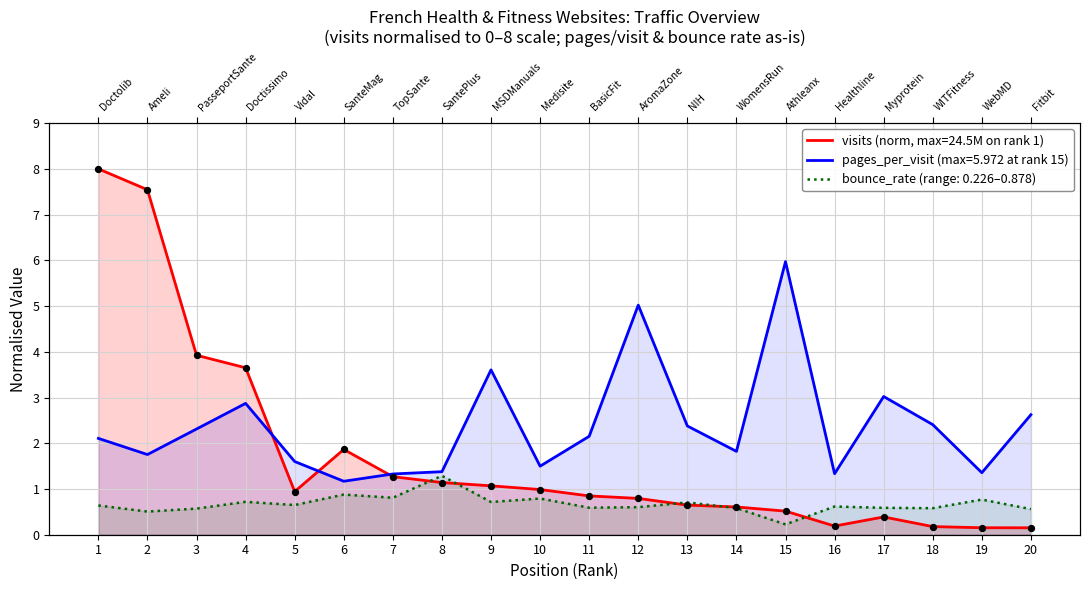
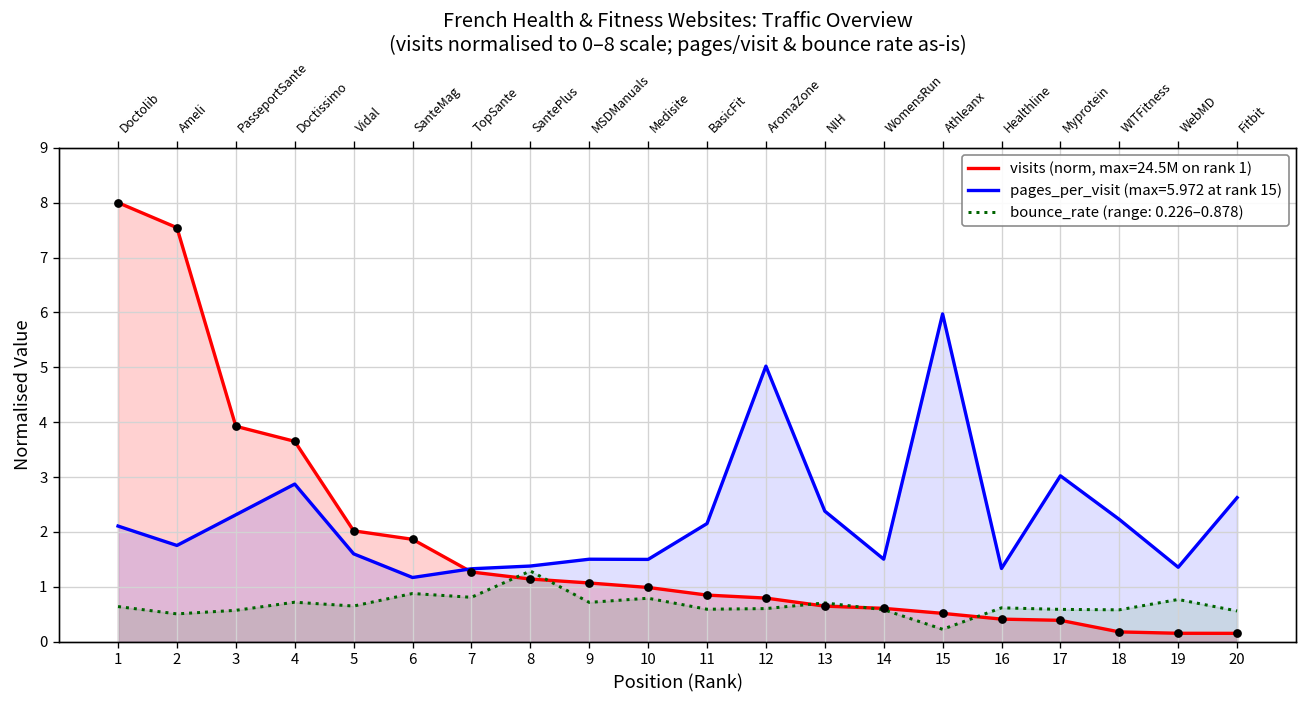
visits (norm, max=24.5M on rank 1), 5: 0.9 -> 2.0
pages_per_visit (max=5.972 at rank 15), 9: 3.6 -> 1.5
pages_per_visit (max=5.972 at rank 15), 14: 1.8 -> 1.5
visits (norm, max=24.5M on rank 1), 16: 0.2 -> 0.4
pages_per_visit (max=5.972 at rank 15), 18: 2.4 -> 2.2
